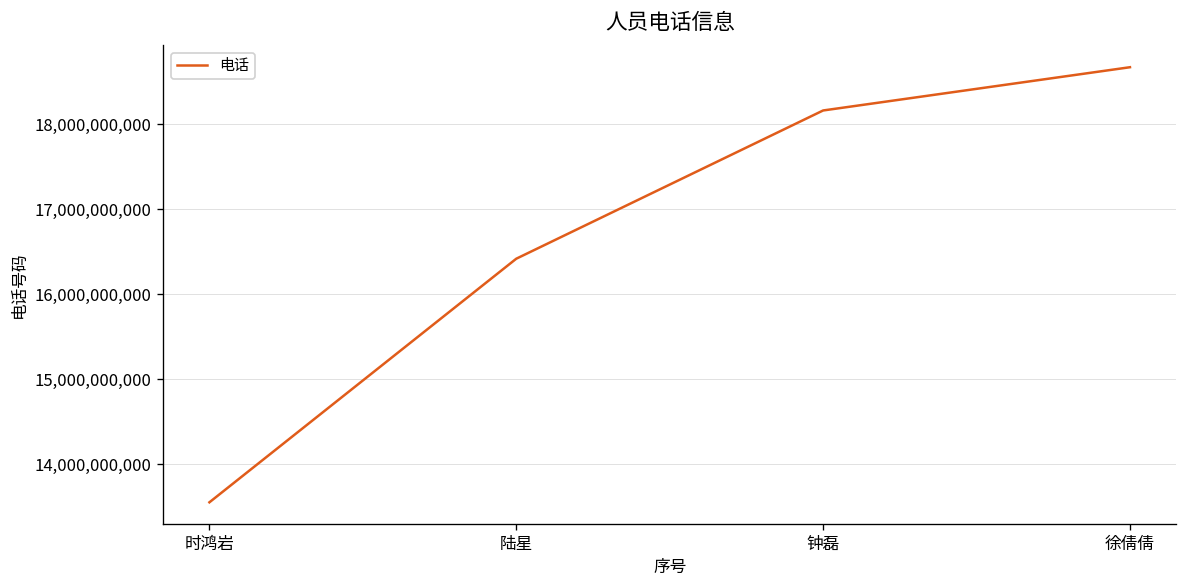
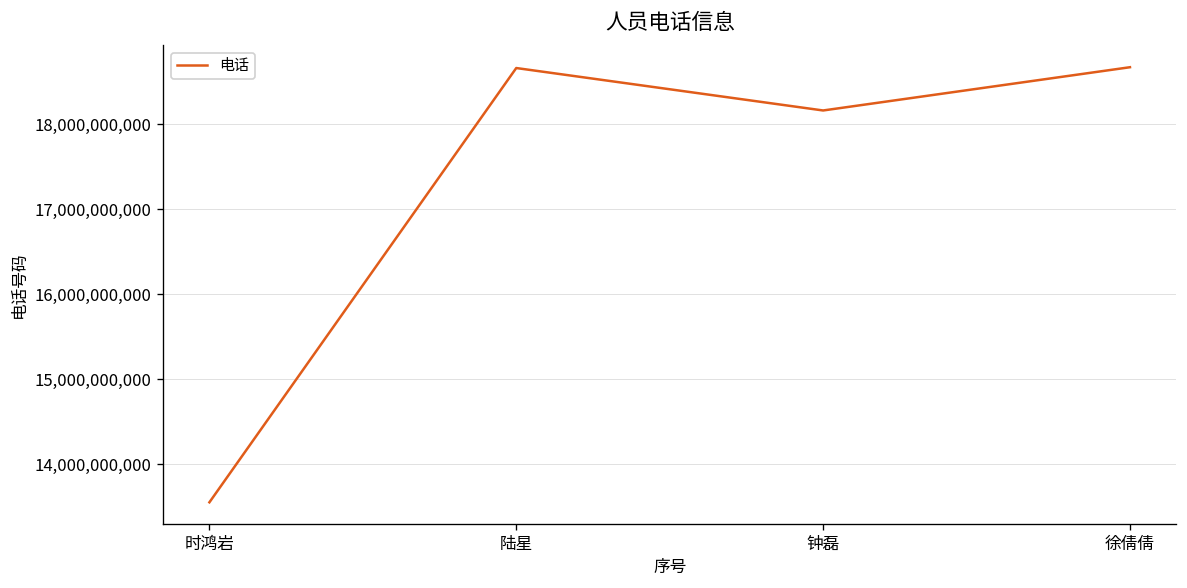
陆星: 16,400,000,000 -> 18,700,000,000
